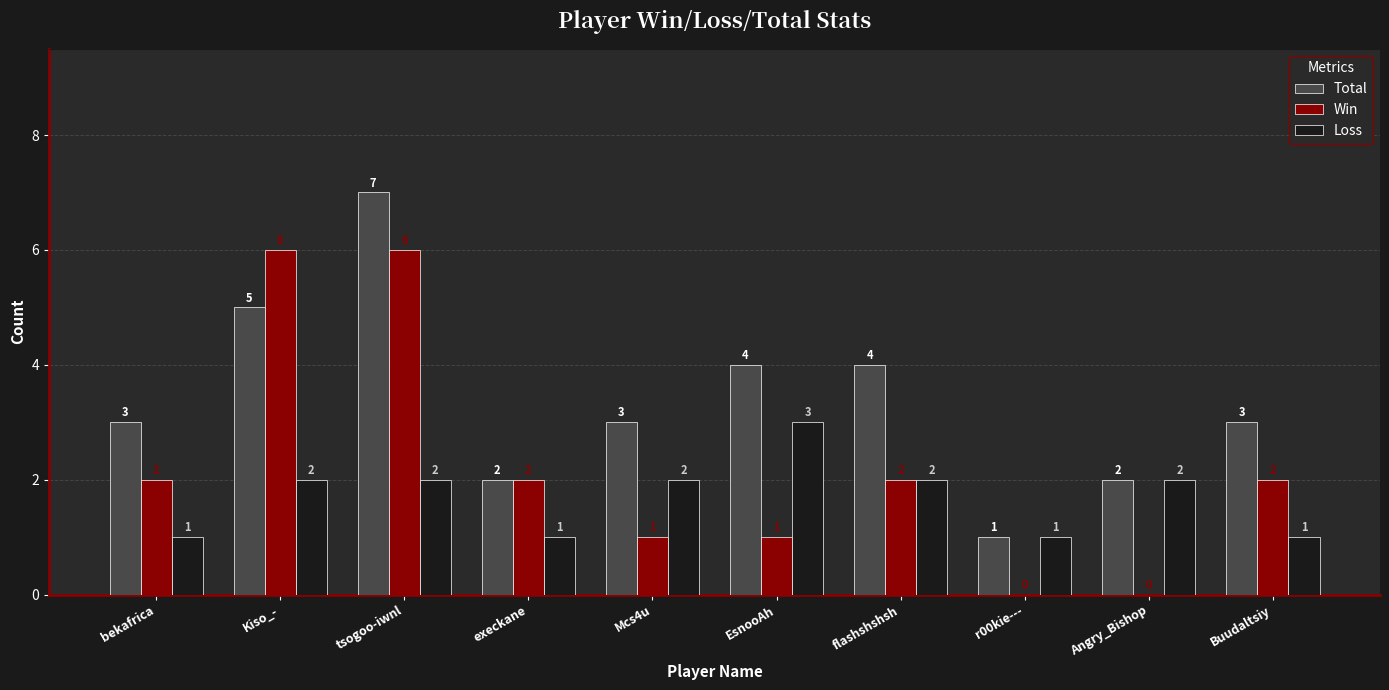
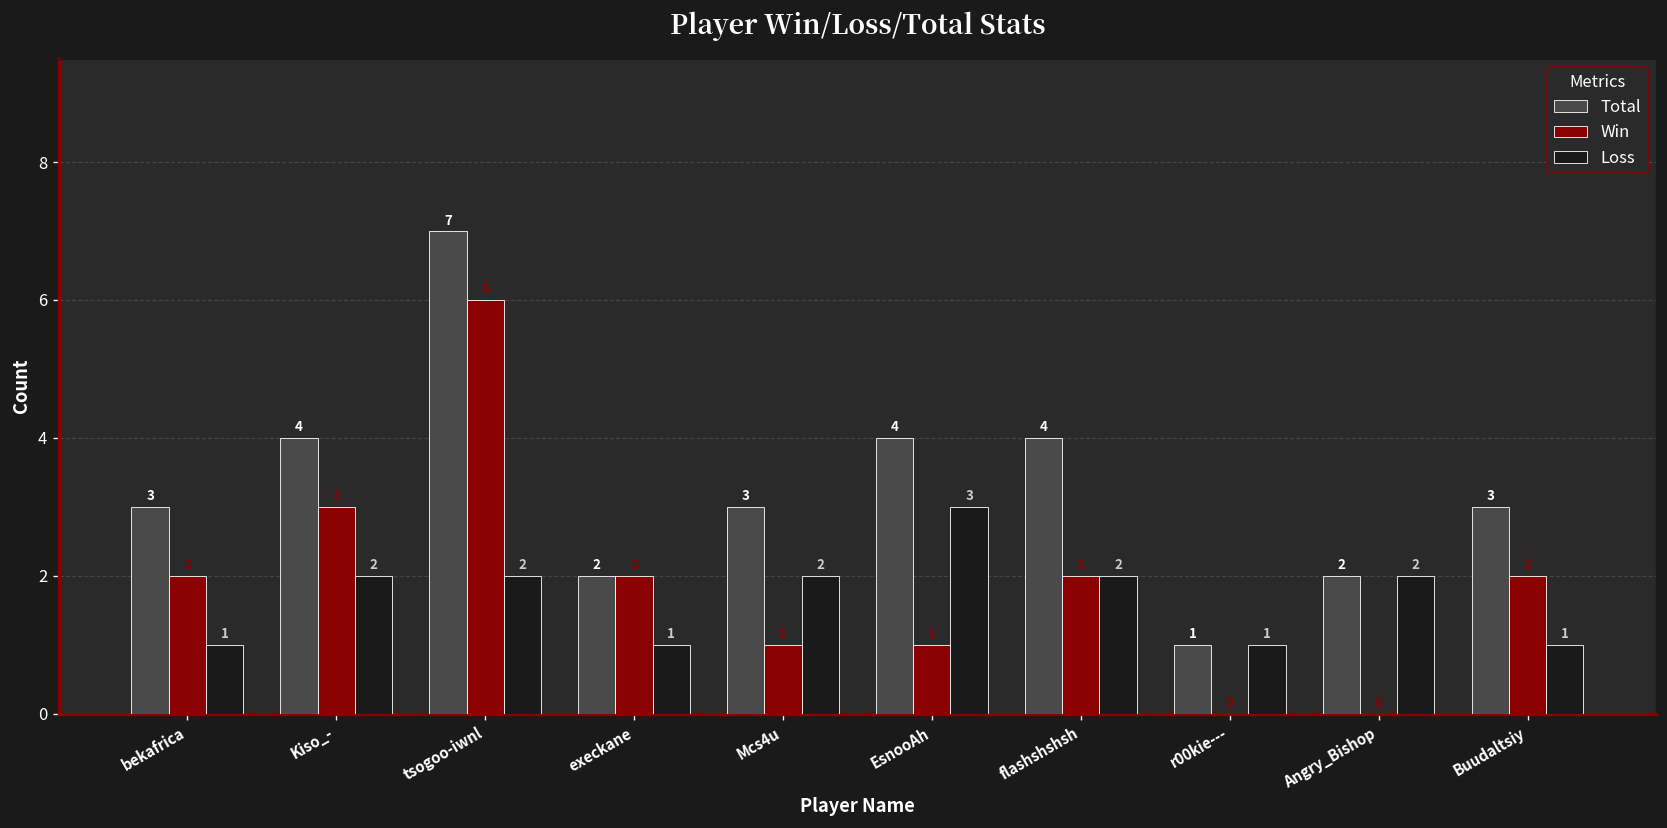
Total, Kiso_-: 5 -> 4
Win, Kiso_-: 6 -> 3
